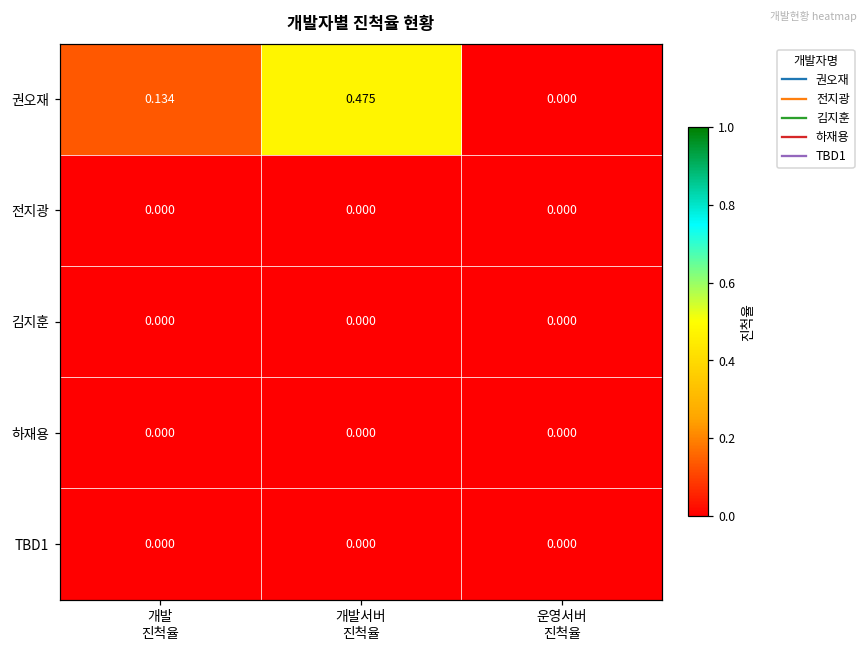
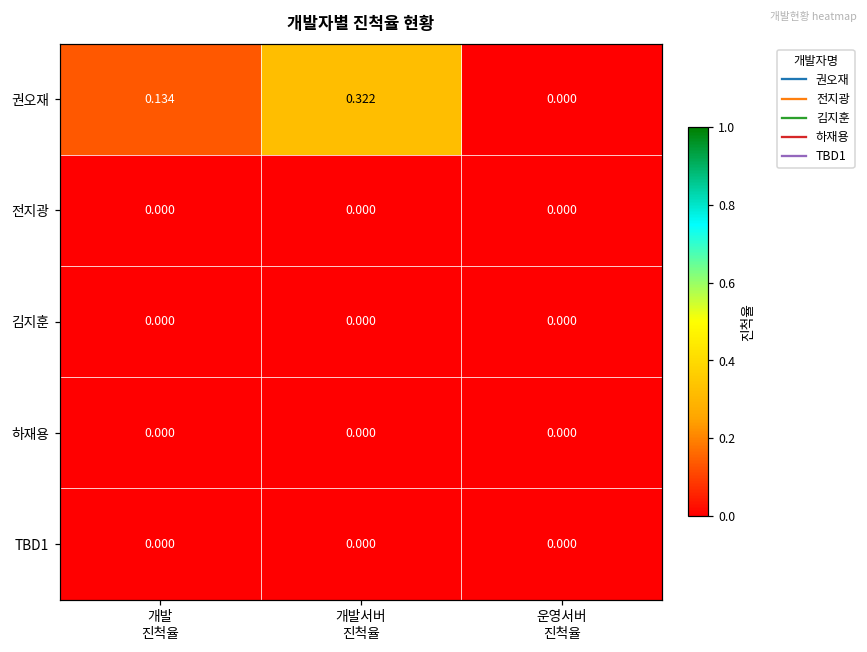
권오재, 개발서버 진척율: 0.475 -> 0.322
